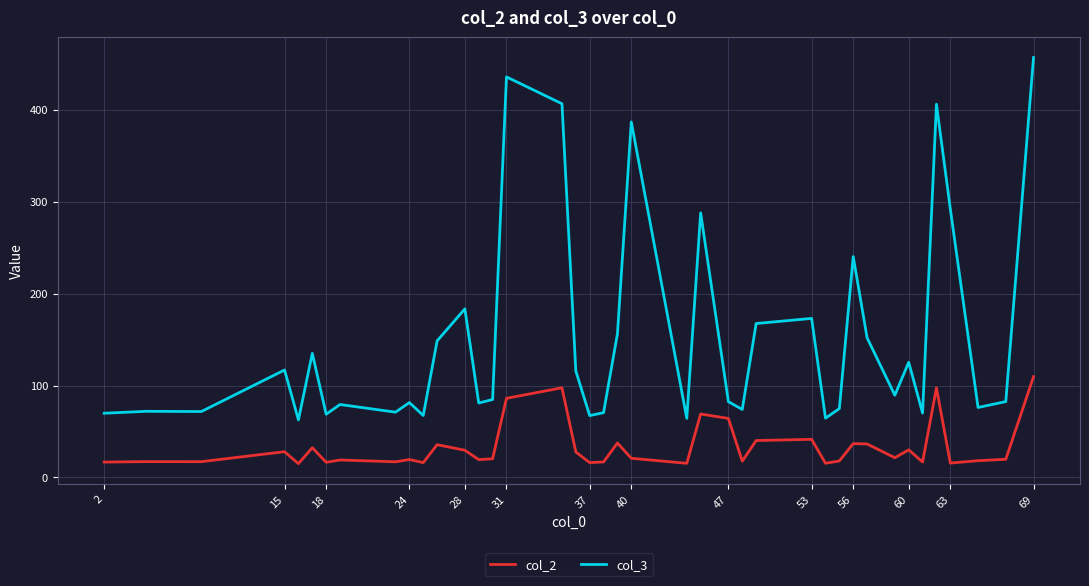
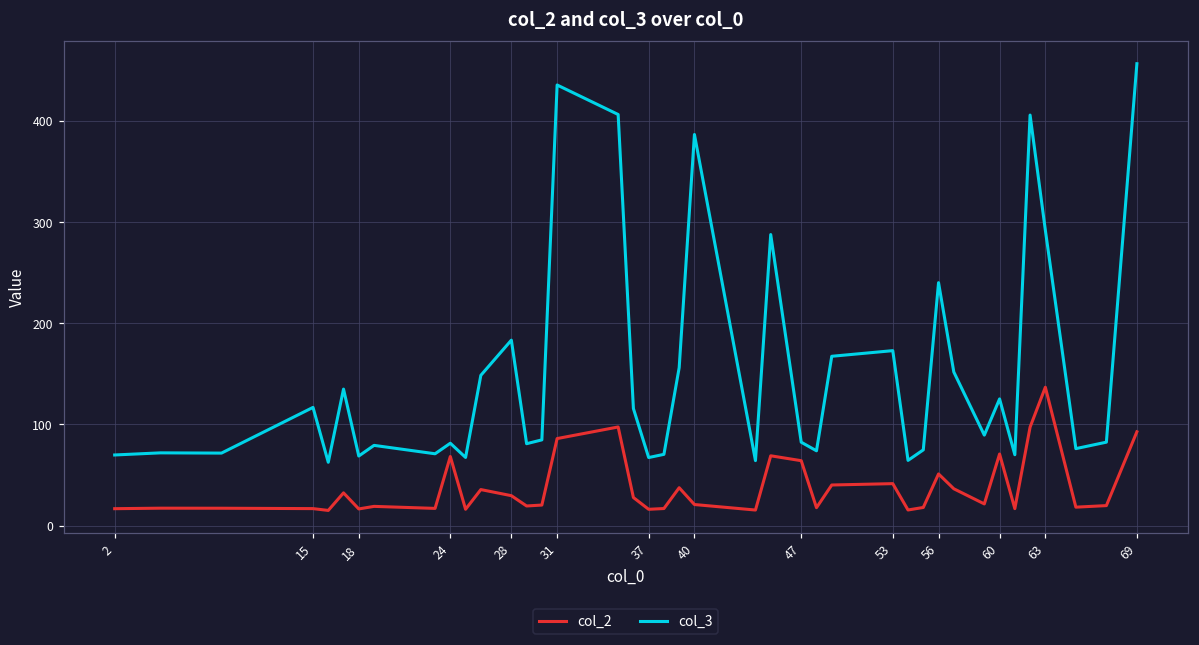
col_2, 15: 30 -> 20
col_2, 24: 20 -> 70
col_2, 56: 40 -> 50
col_2, 60: 30 -> 70
col_2, 63: 20 -> 140
col_2, 69: 110 -> 90
